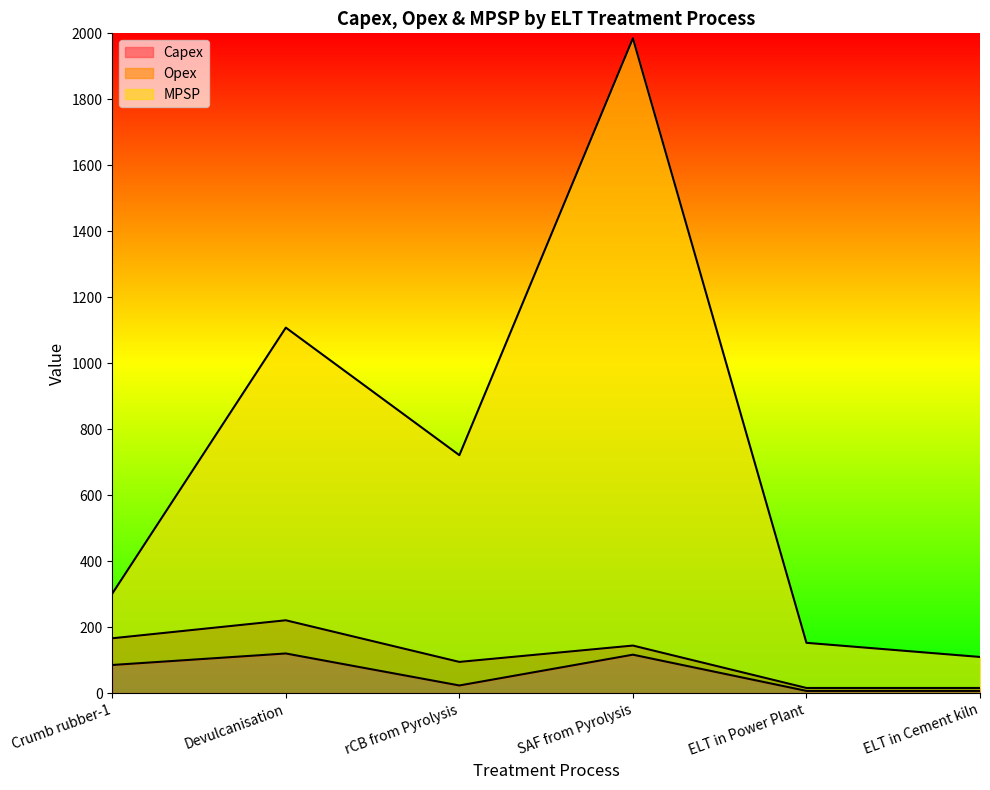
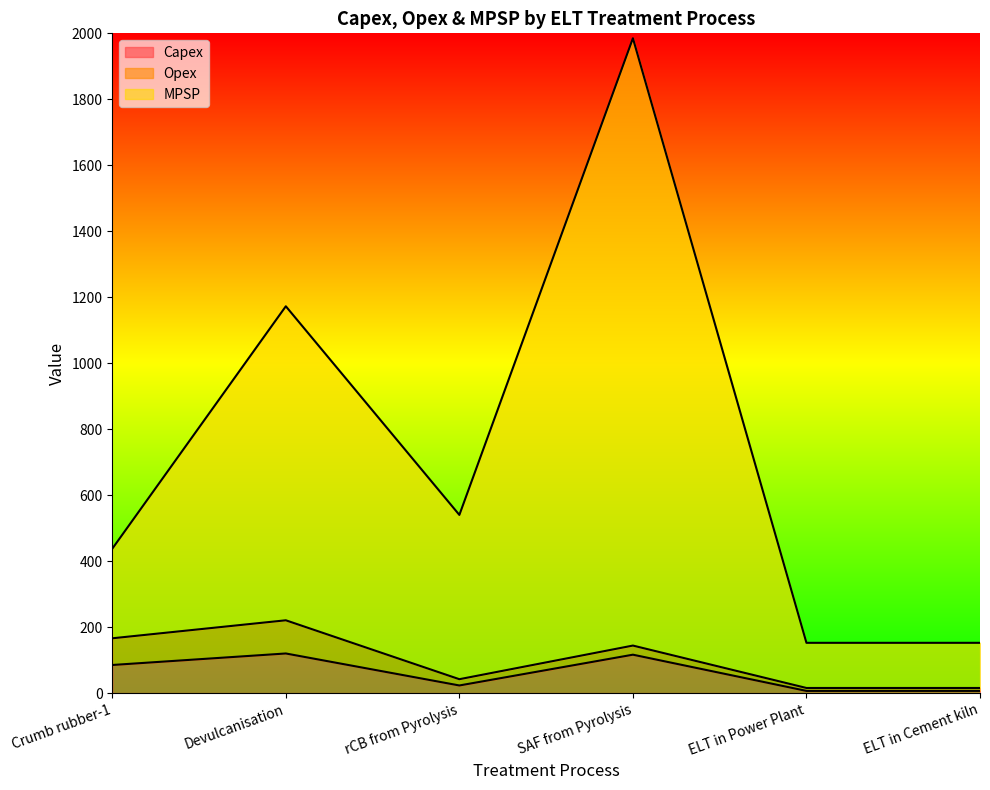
MPSP, Crumb rubber-1: 140 -> 270
MPSP, Devulcanisation: 890 -> 950
Opex, rCB from Pyrolysis: 70 -> 20
MPSP, rCB from Pyrolysis: 630 -> 500
MPSP, ELT in Cement kiln: 90 -> 140
